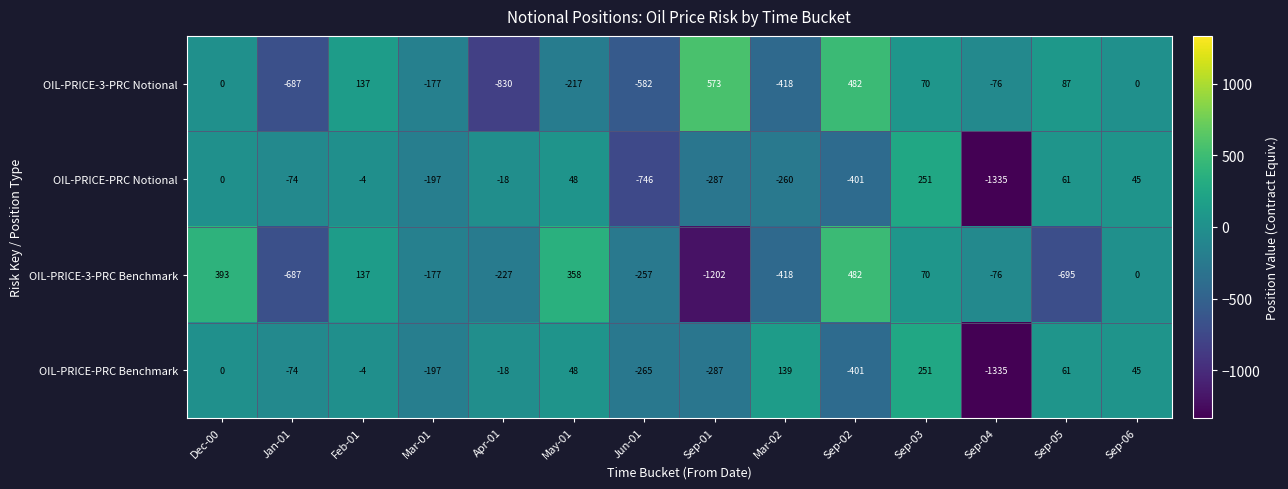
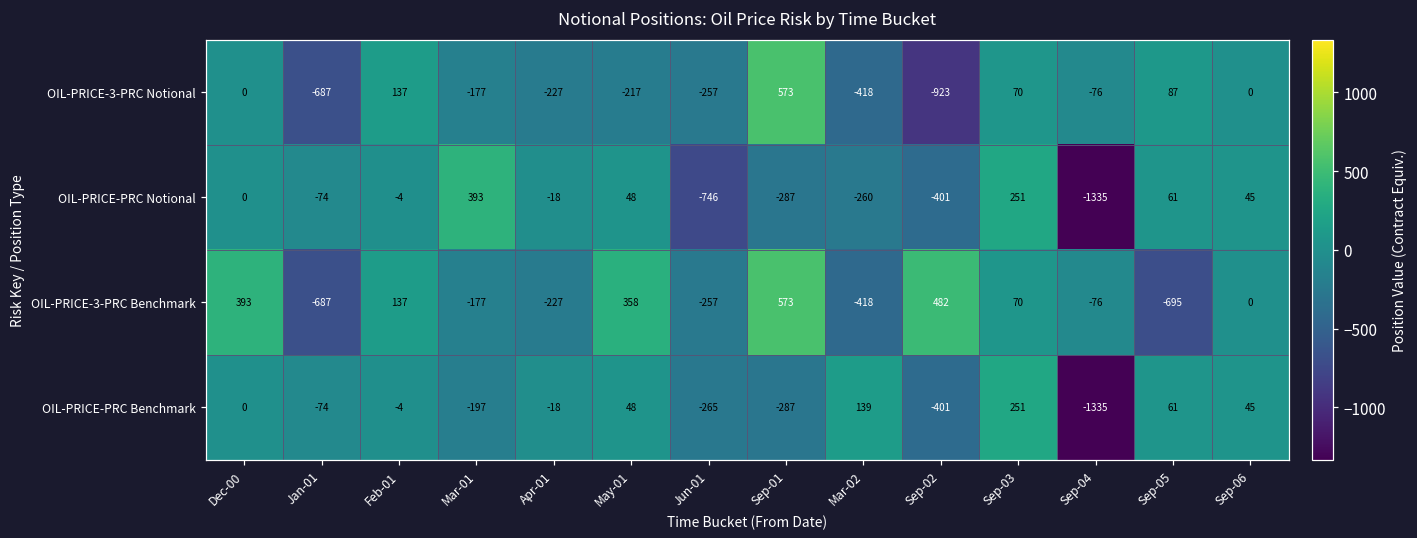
OIL-PRICE-3-PRC Notional, Apr-01: -830 -> -227
OIL-PRICE-3-PRC Notional, Jun-01: -582 -> -257
OIL-PRICE-3-PRC Notional, Sep-02: 482 -> -923
OIL-PRICE-PRC Notional, Mar-01: -197 -> 393
OIL-PRICE-3-PRC Benchmark, Sep-01: -1202 -> 573
